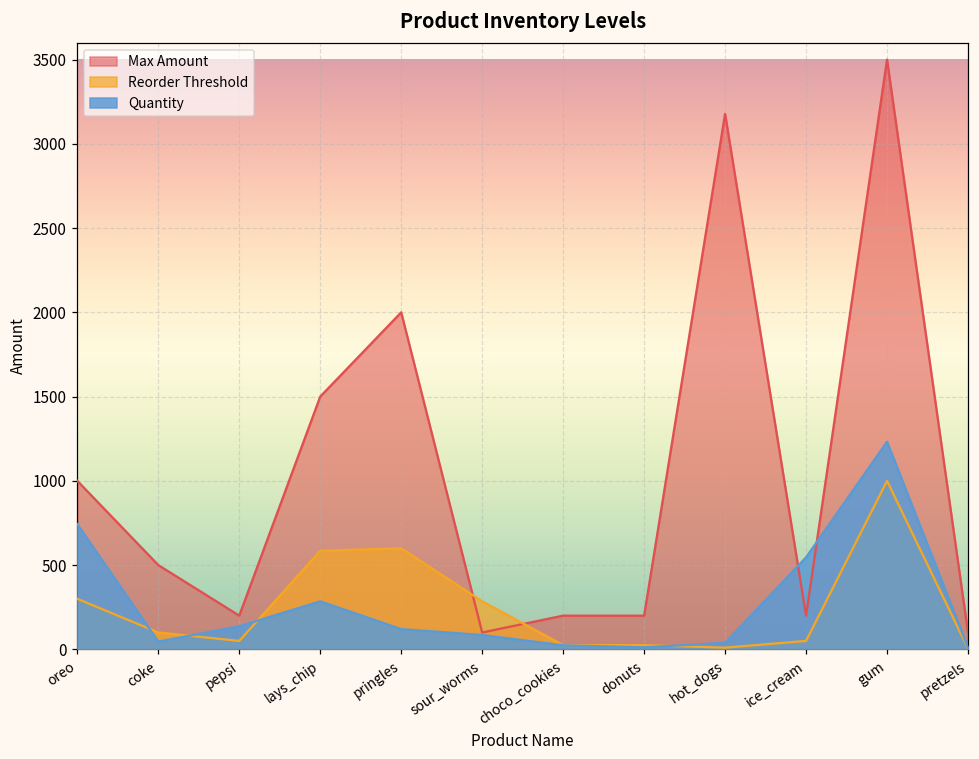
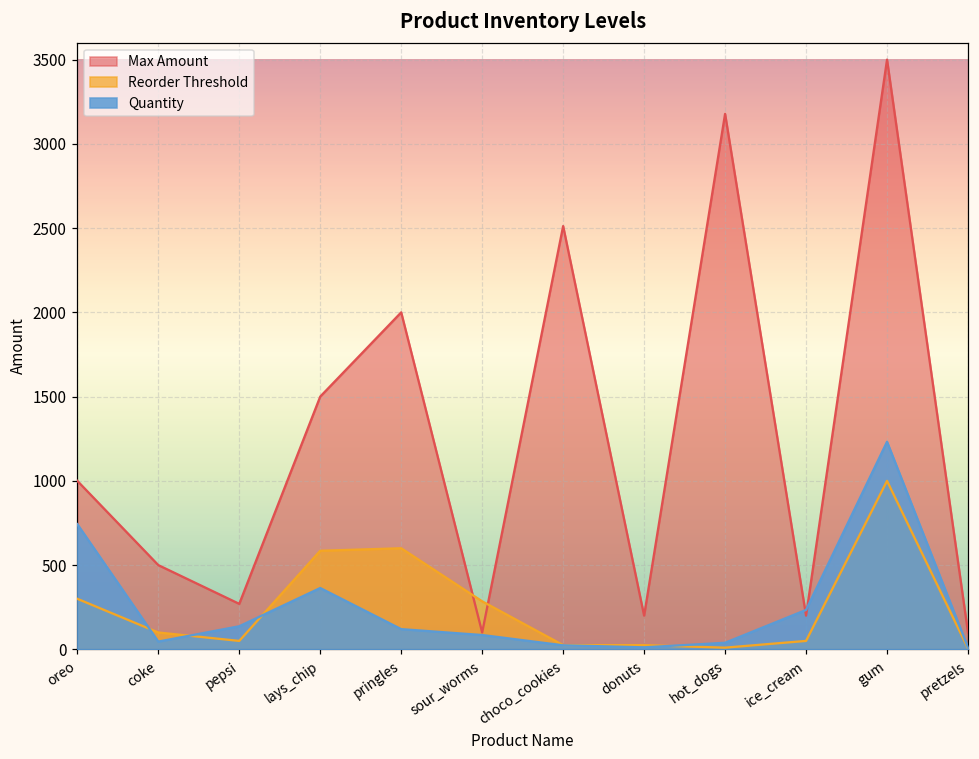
Max Amount, pepsi: 200 -> 270
Quantity, lays_chip: 290 -> 360
Max Amount, choco_cookies: 200 -> 2510
Quantity, ice_cream: 550 -> 230
